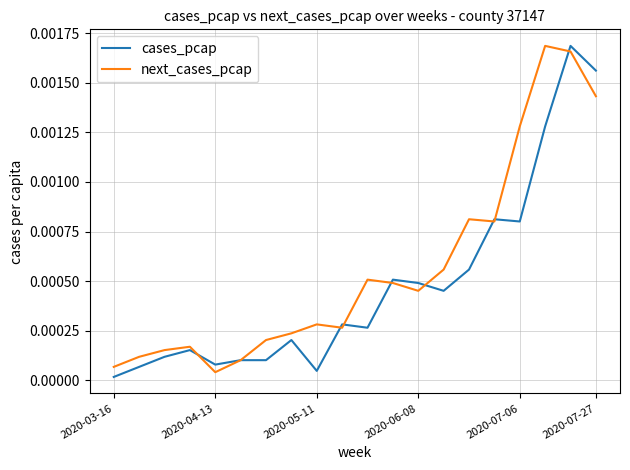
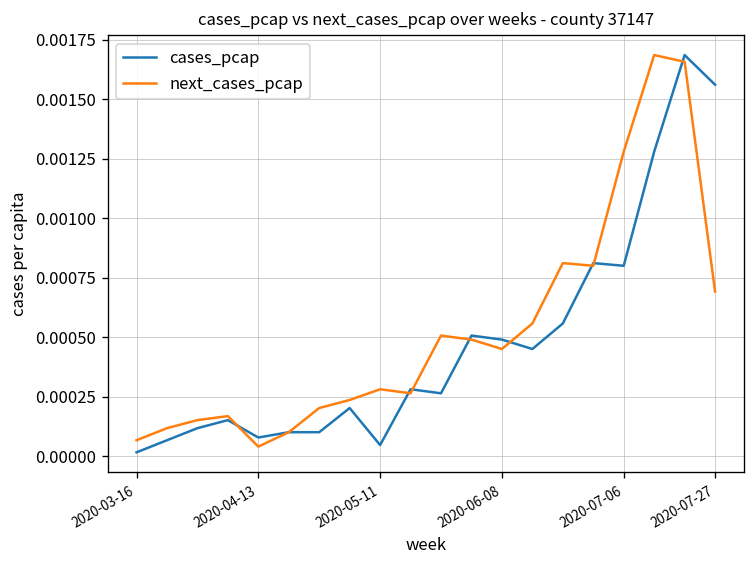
next_cases_pcap, 2020-07-27: 0.00143 -> 0.00069
